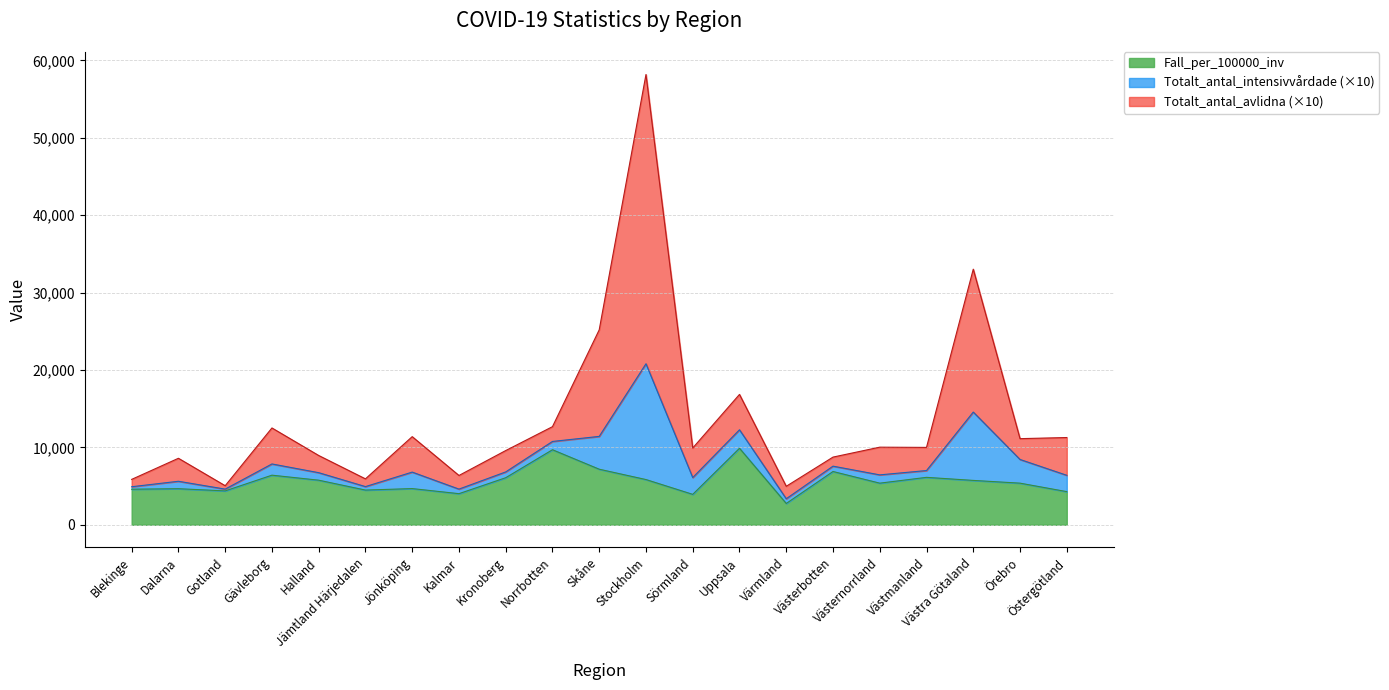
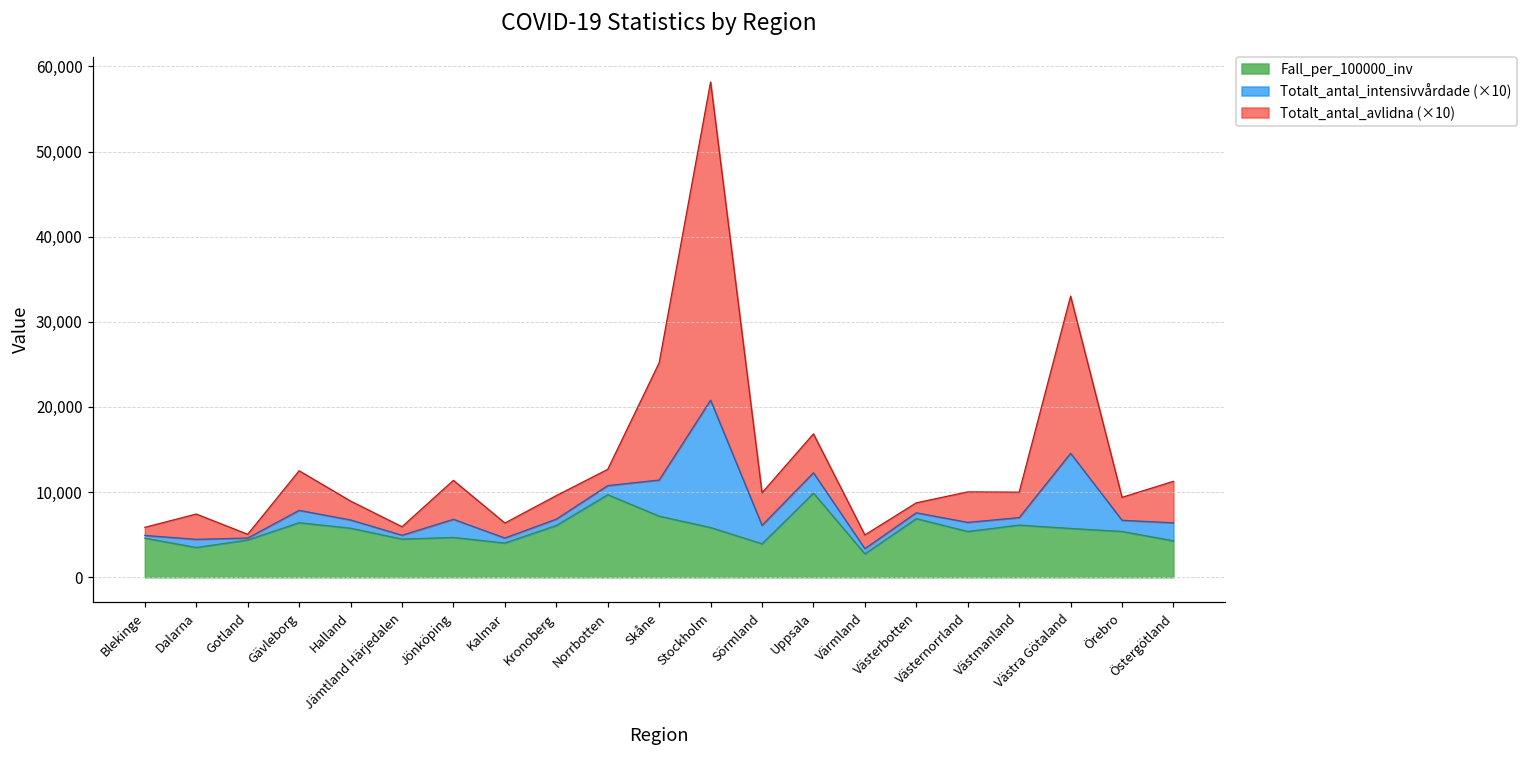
Fall_per_100000_inv, Dalarna: 5,000 -> 3,000
Totalt_antal_intensivvårdade (×10), Örebro: 3,000 -> 1,000
